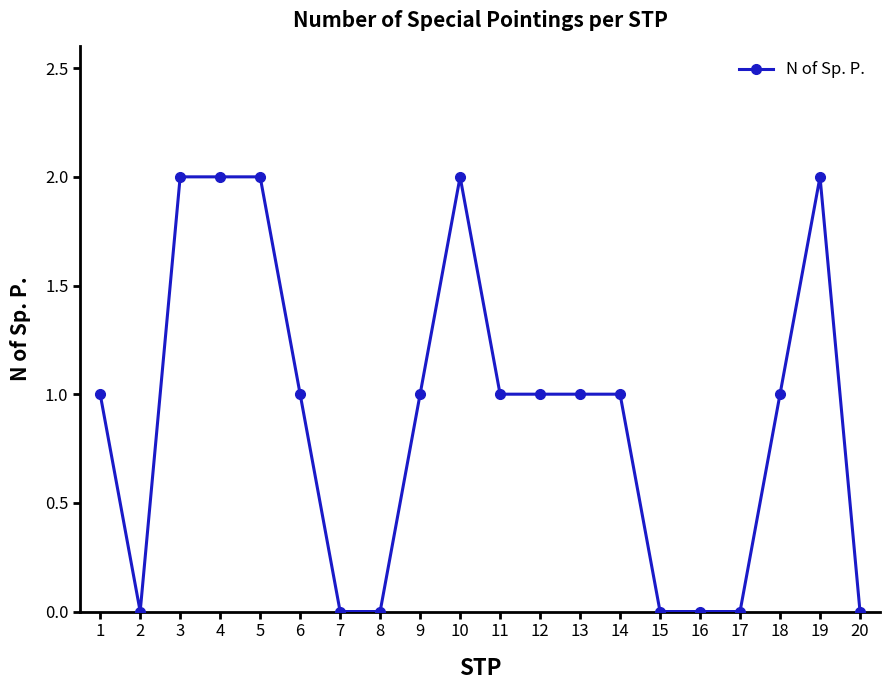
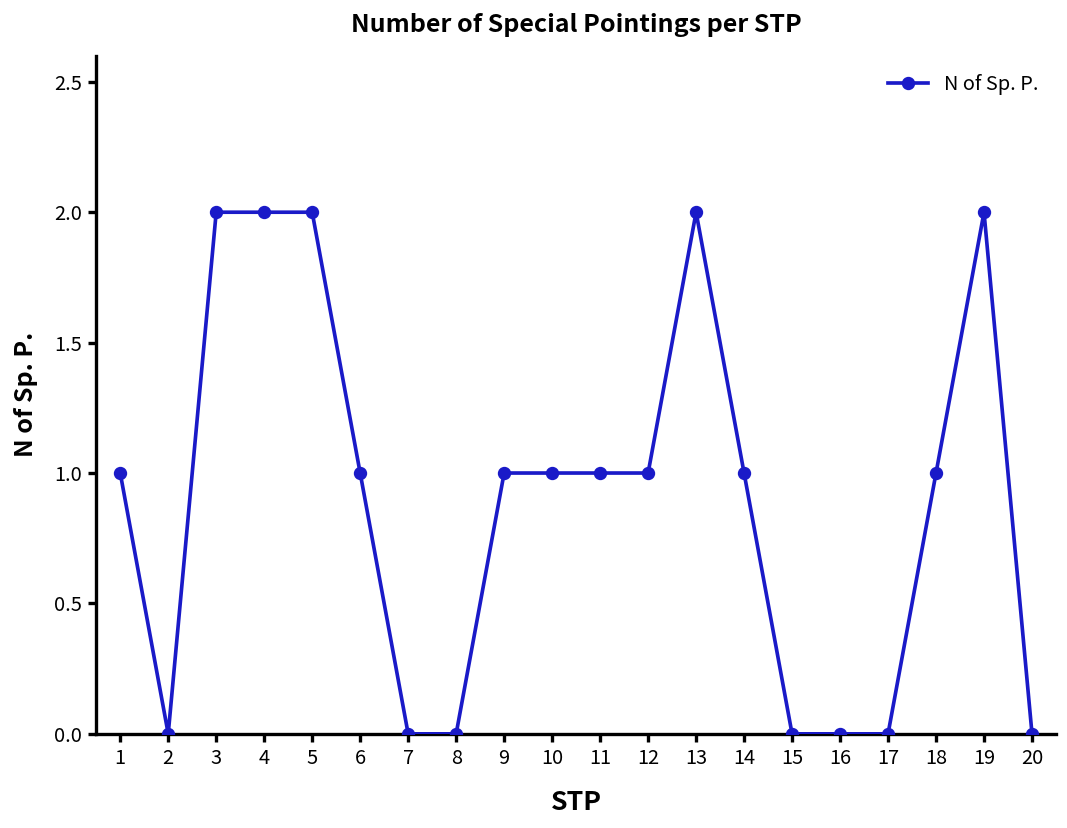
10: 2 -> 1
13: 1 -> 2
